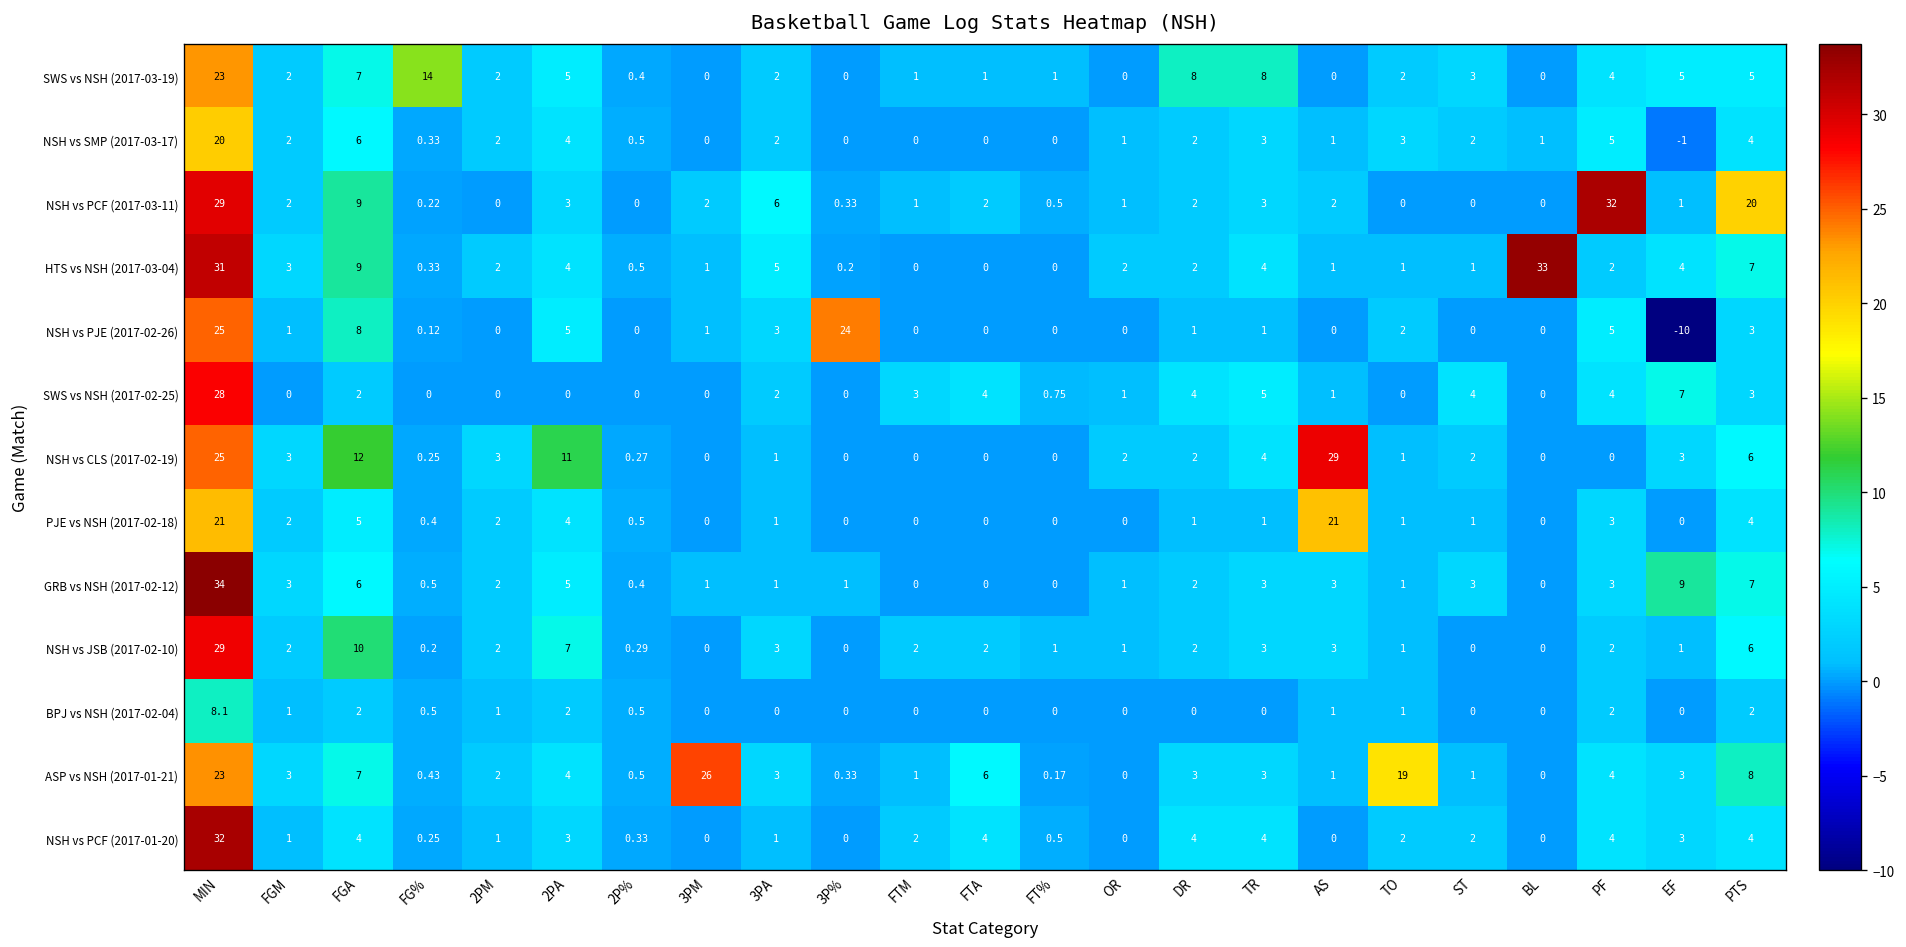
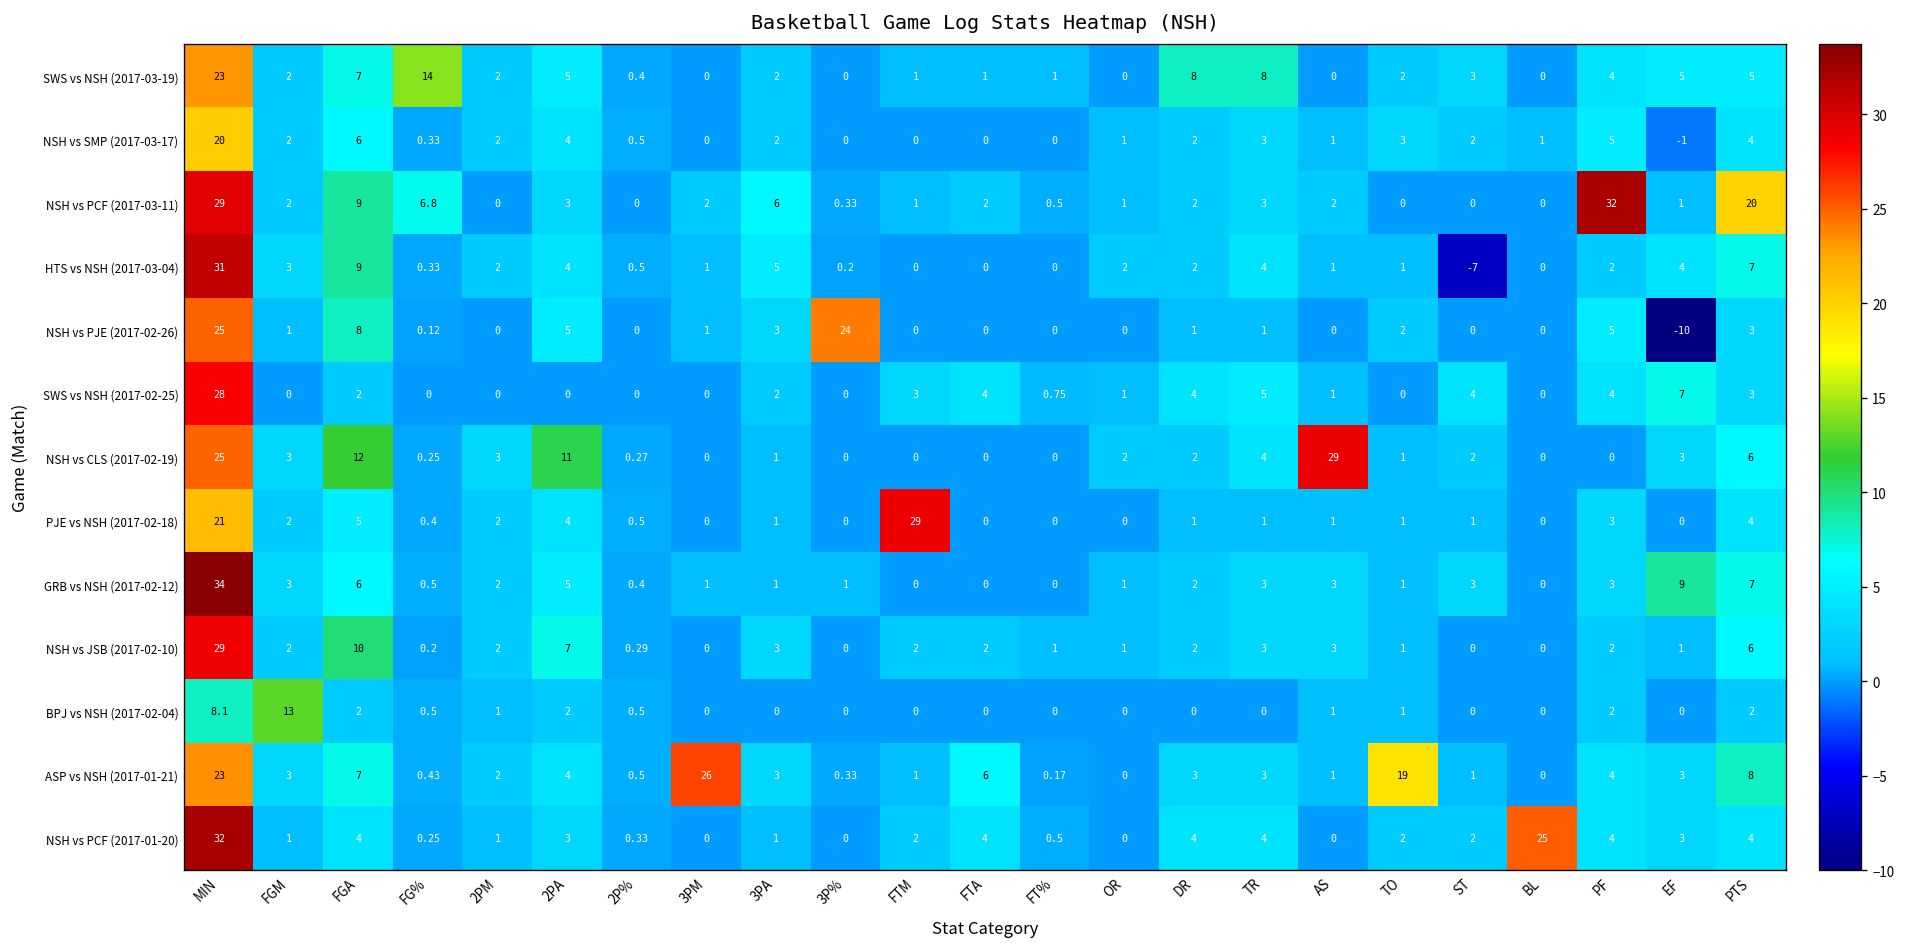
NSH vs PCF (2017-03-11), FG%: 0.22 -> 6.8
HTS vs NSH (2017-03-04), ST: 1 -> -7
HTS vs NSH (2017-03-04), BL: 33 -> 0
PJE vs NSH (2017-02-18), FTM: 0 -> 29
PJE vs NSH (2017-02-18), AS: 21 -> 1
BPJ vs NSH (2017-02-04), FGM: 1 -> 13
NSH vs PCF (2017-01-20), BL: 0 -> 25
